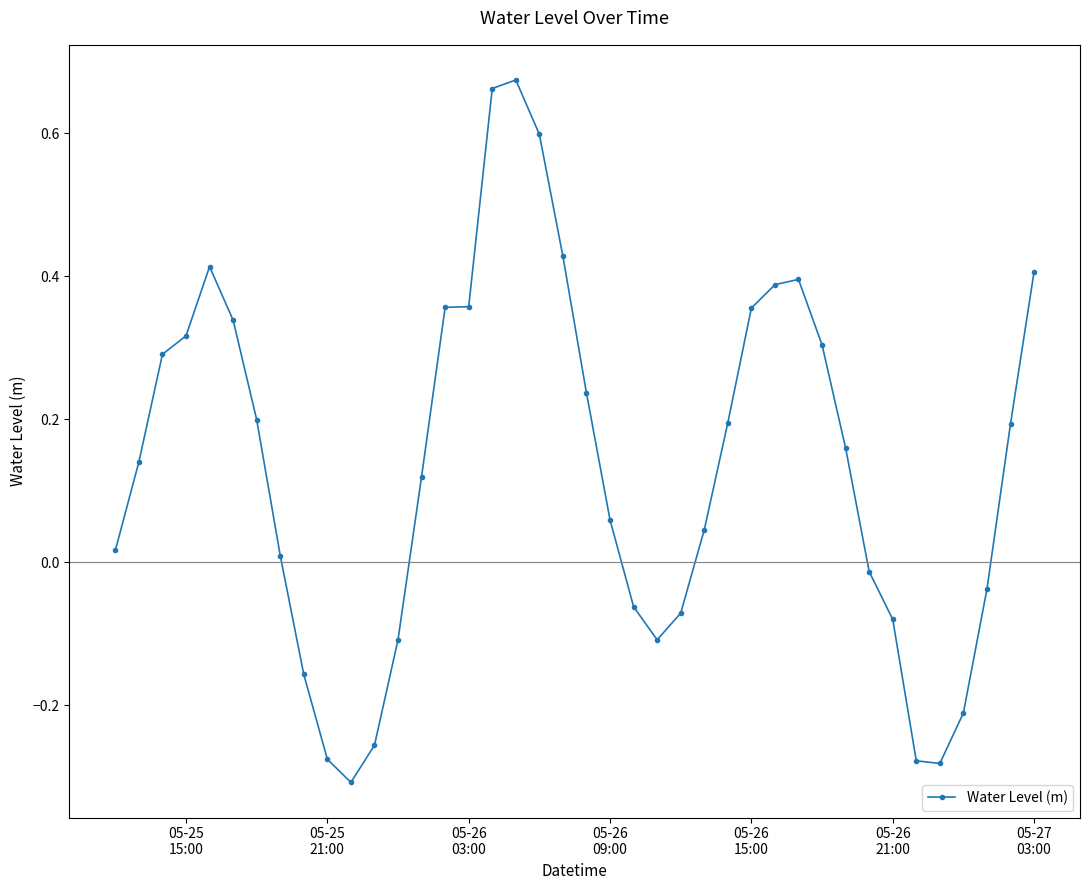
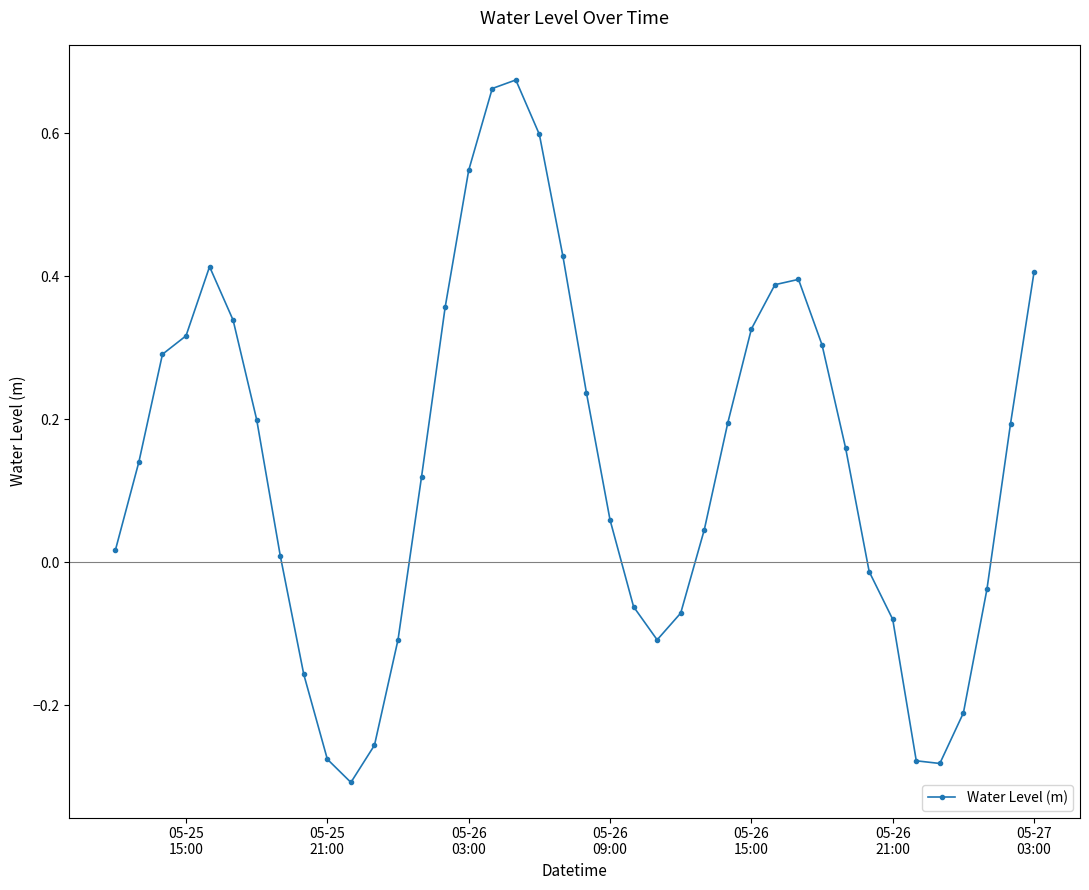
05-26 03:00: 0.36 -> 0.55
05-26 15:00: 0.36 -> 0.33
